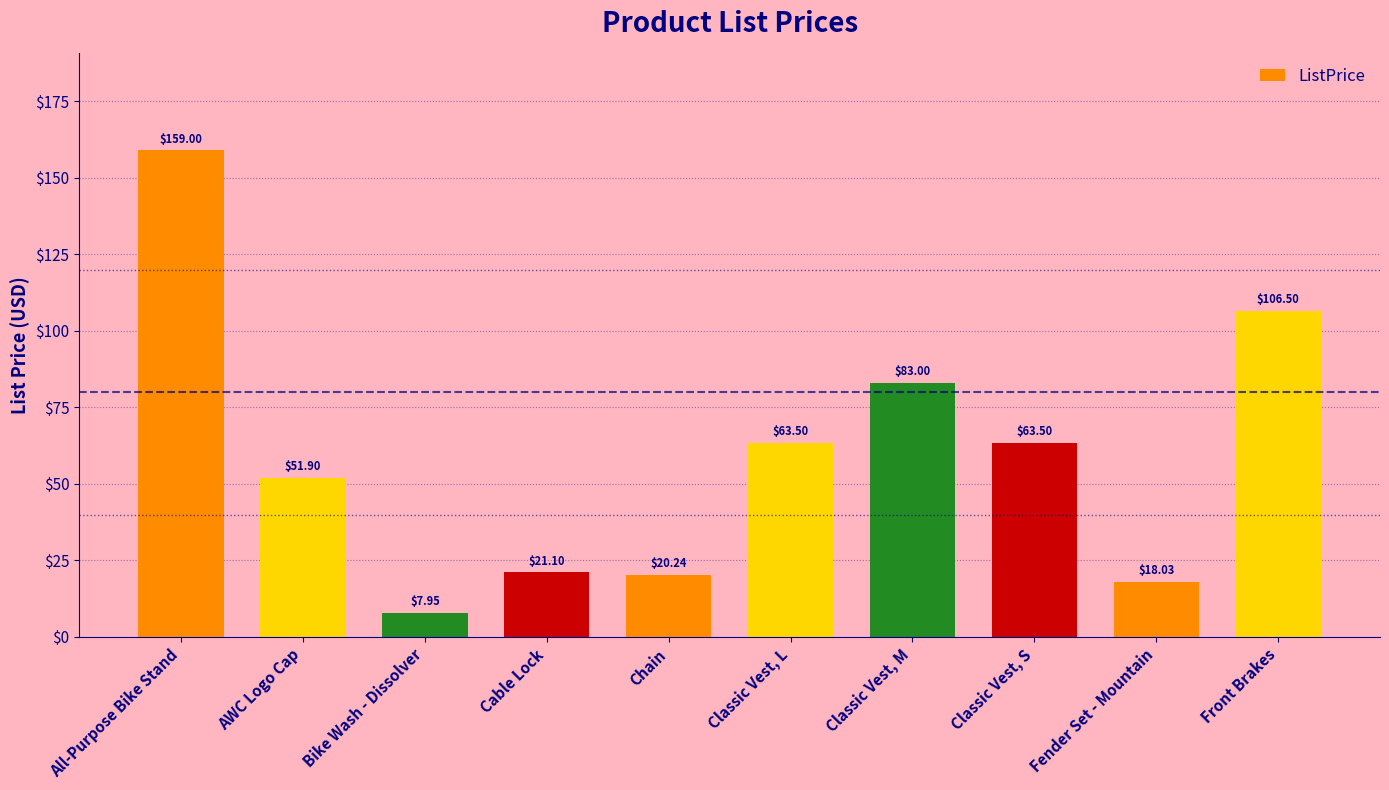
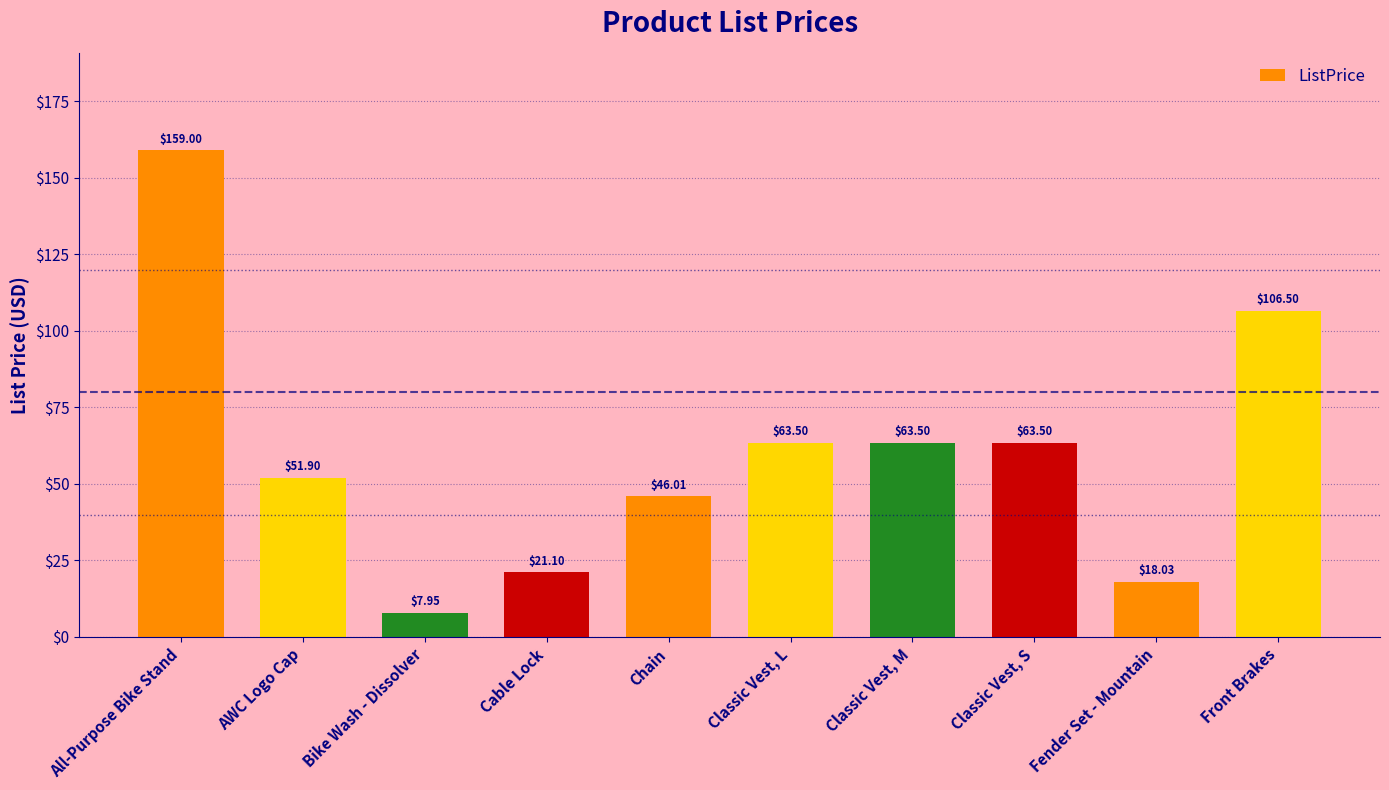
Chain: $20.24 -> $46.01
Classic Vest, M: $83.00 -> $63.50
